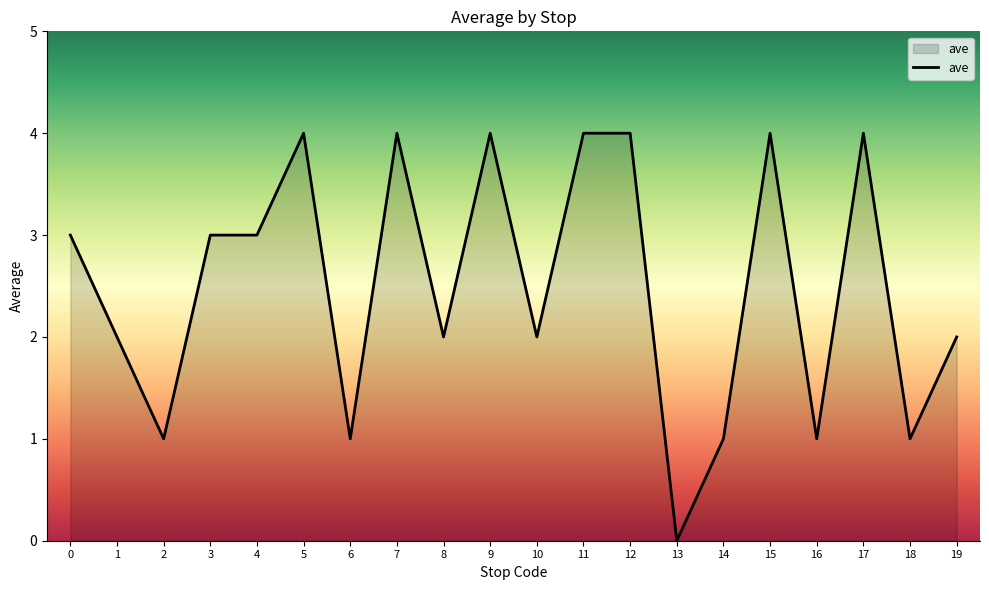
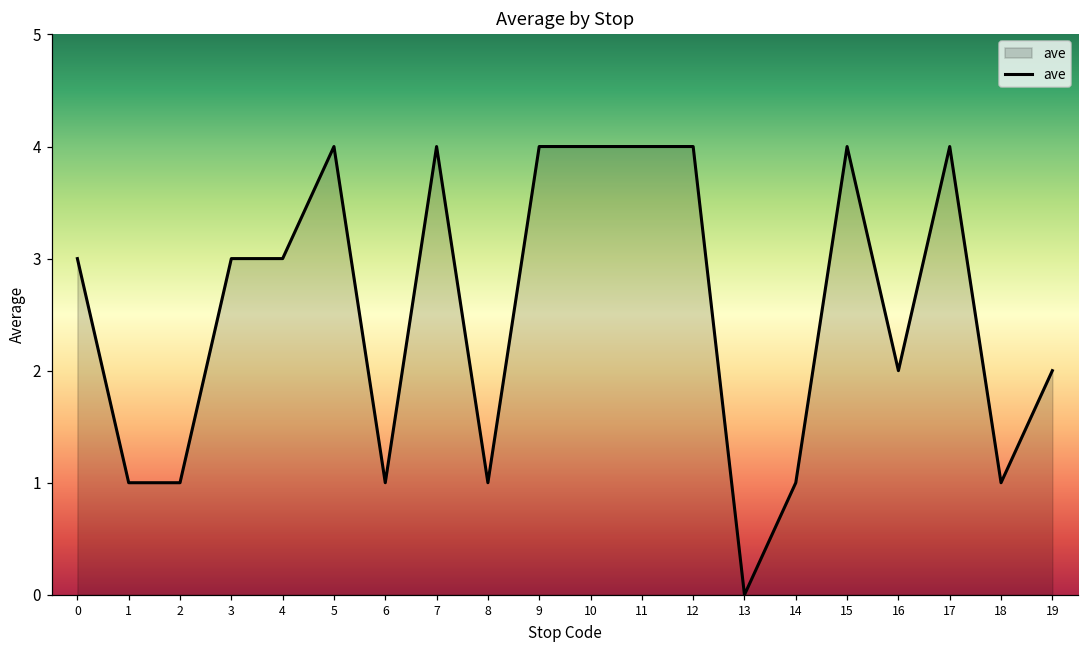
1: 2 -> 1
8: 2 -> 1
10: 2 -> 4
16: 1 -> 2
